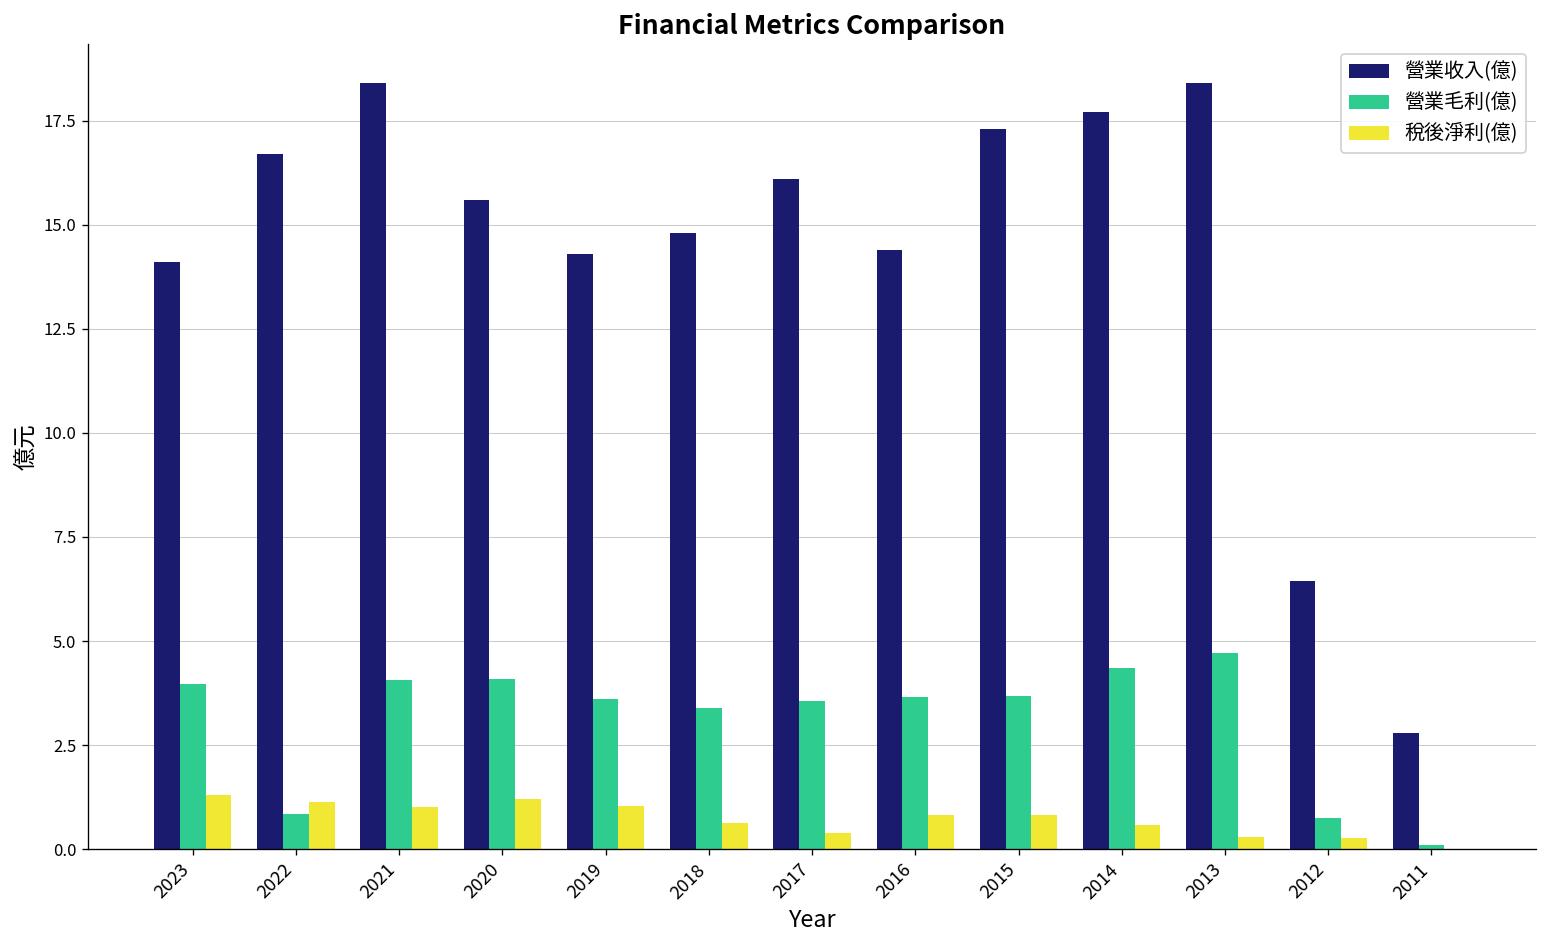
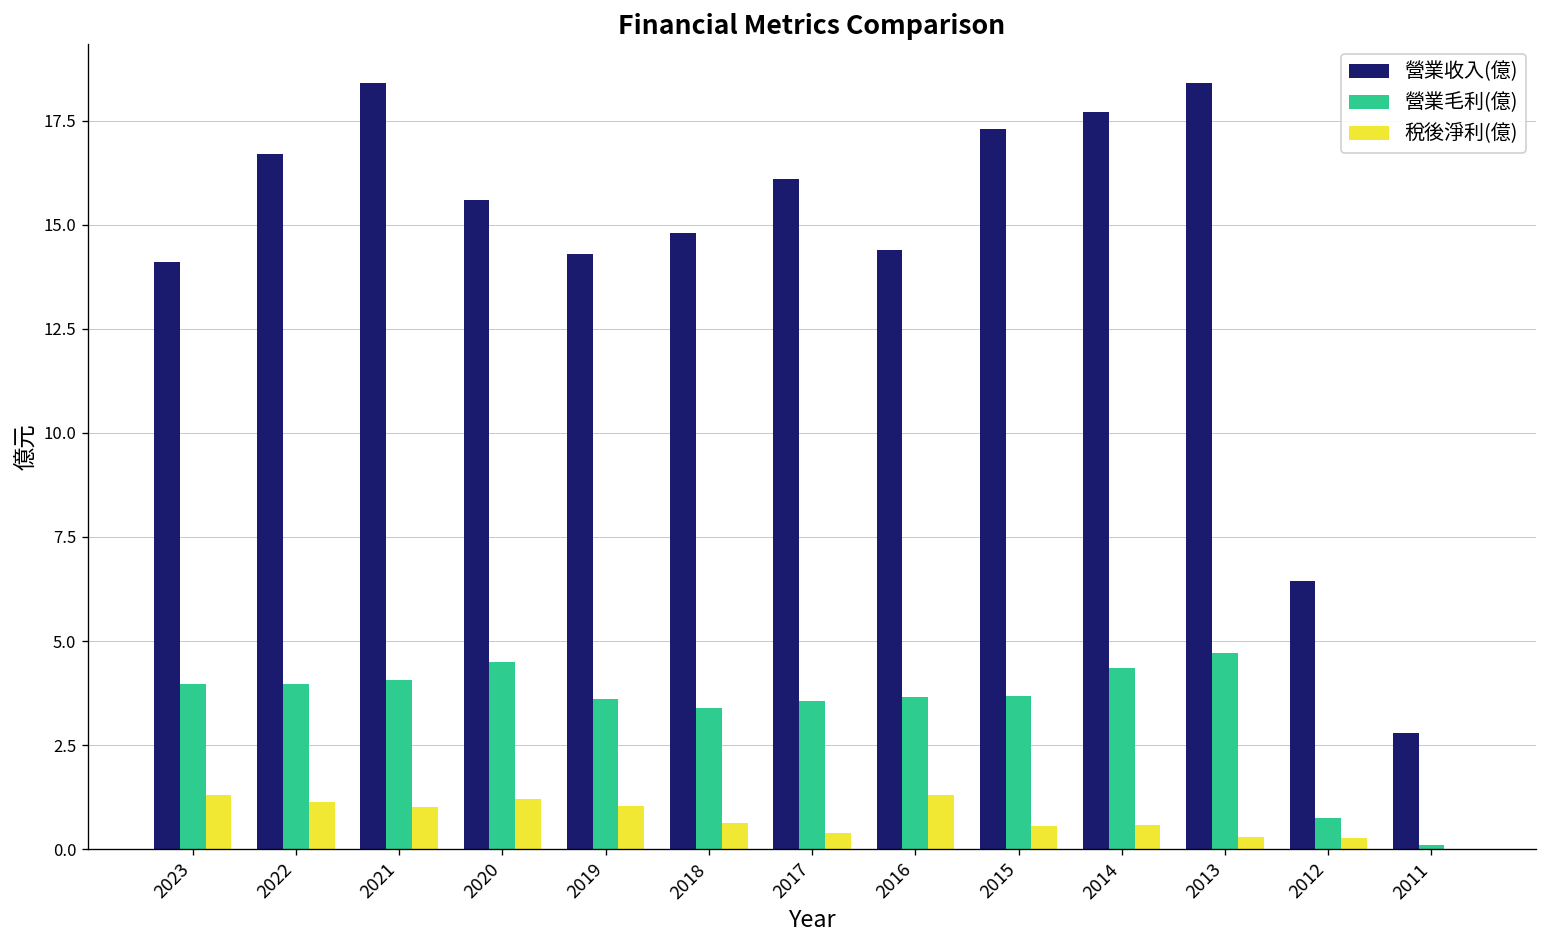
營業毛利(億), 2022: 0.8 -> 4.0
營業毛利(億), 2020: 4.1 -> 4.5
稅後淨利(億), 2016: 0.8 -> 1.3
稅後淨利(億), 2015: 0.8 -> 0.6
